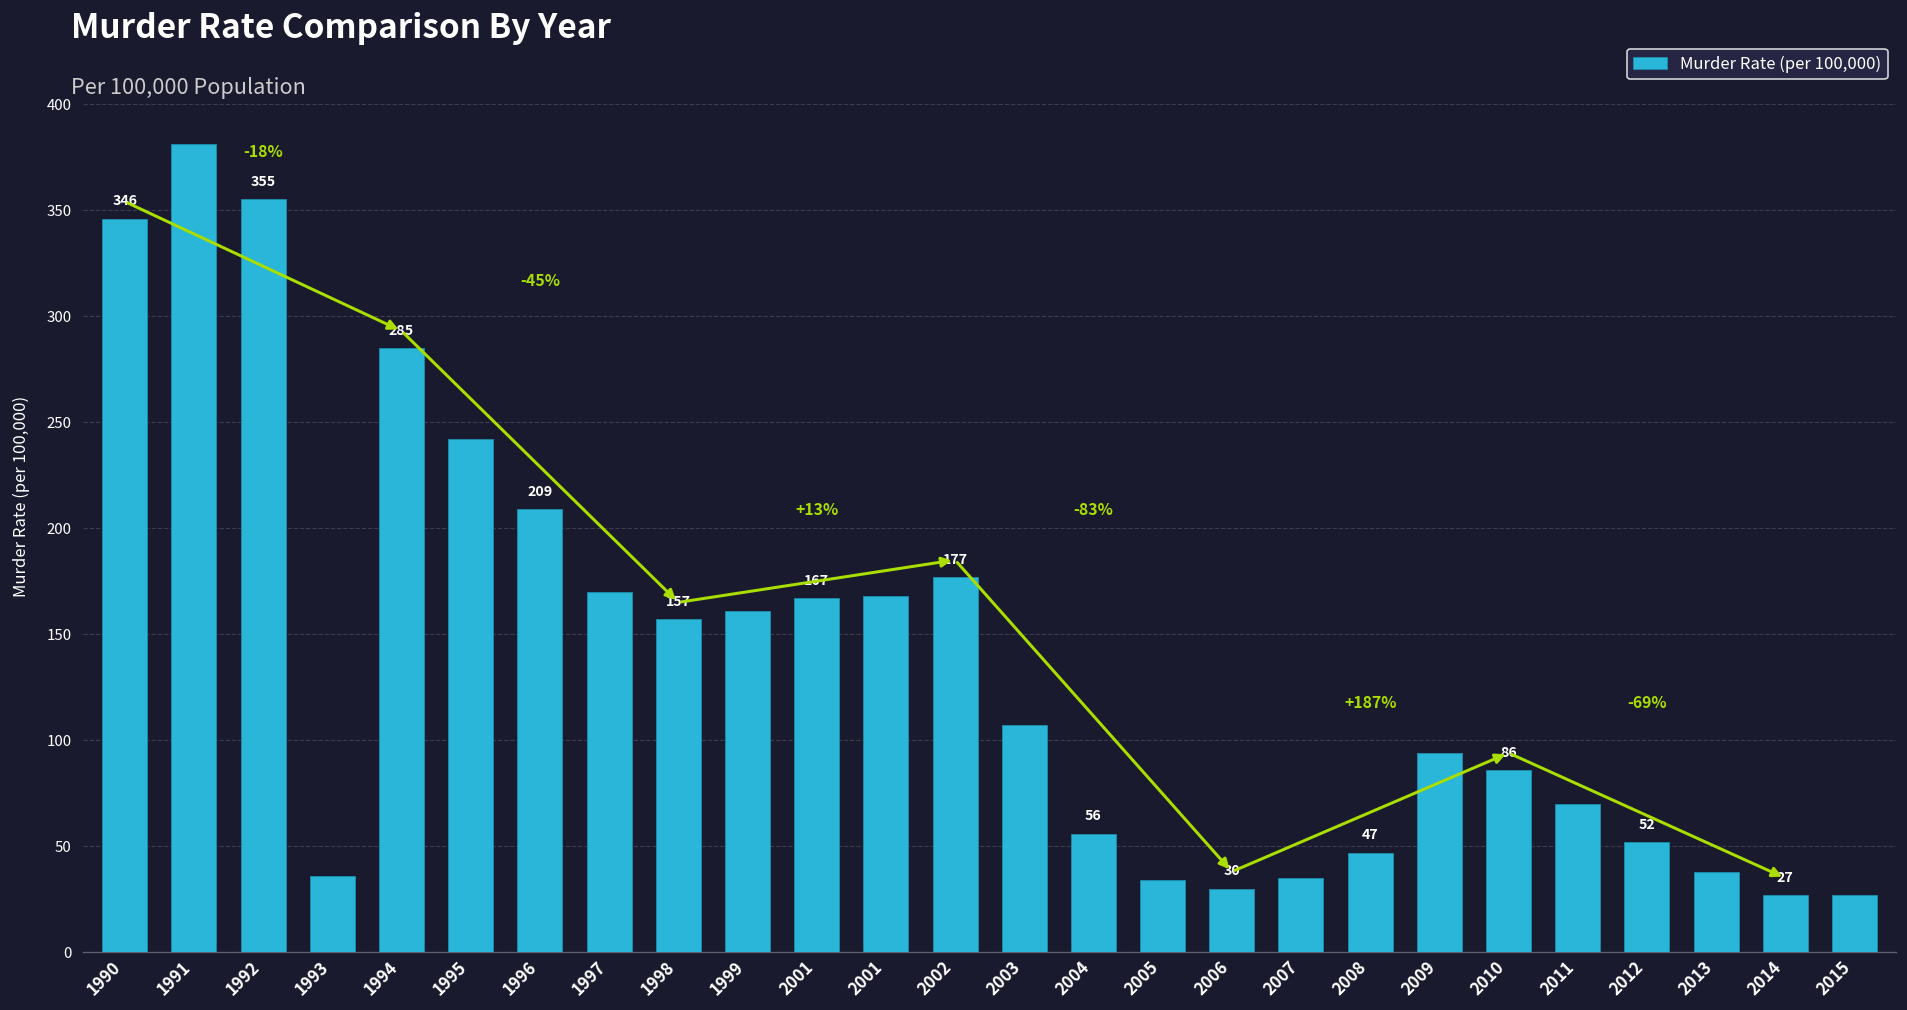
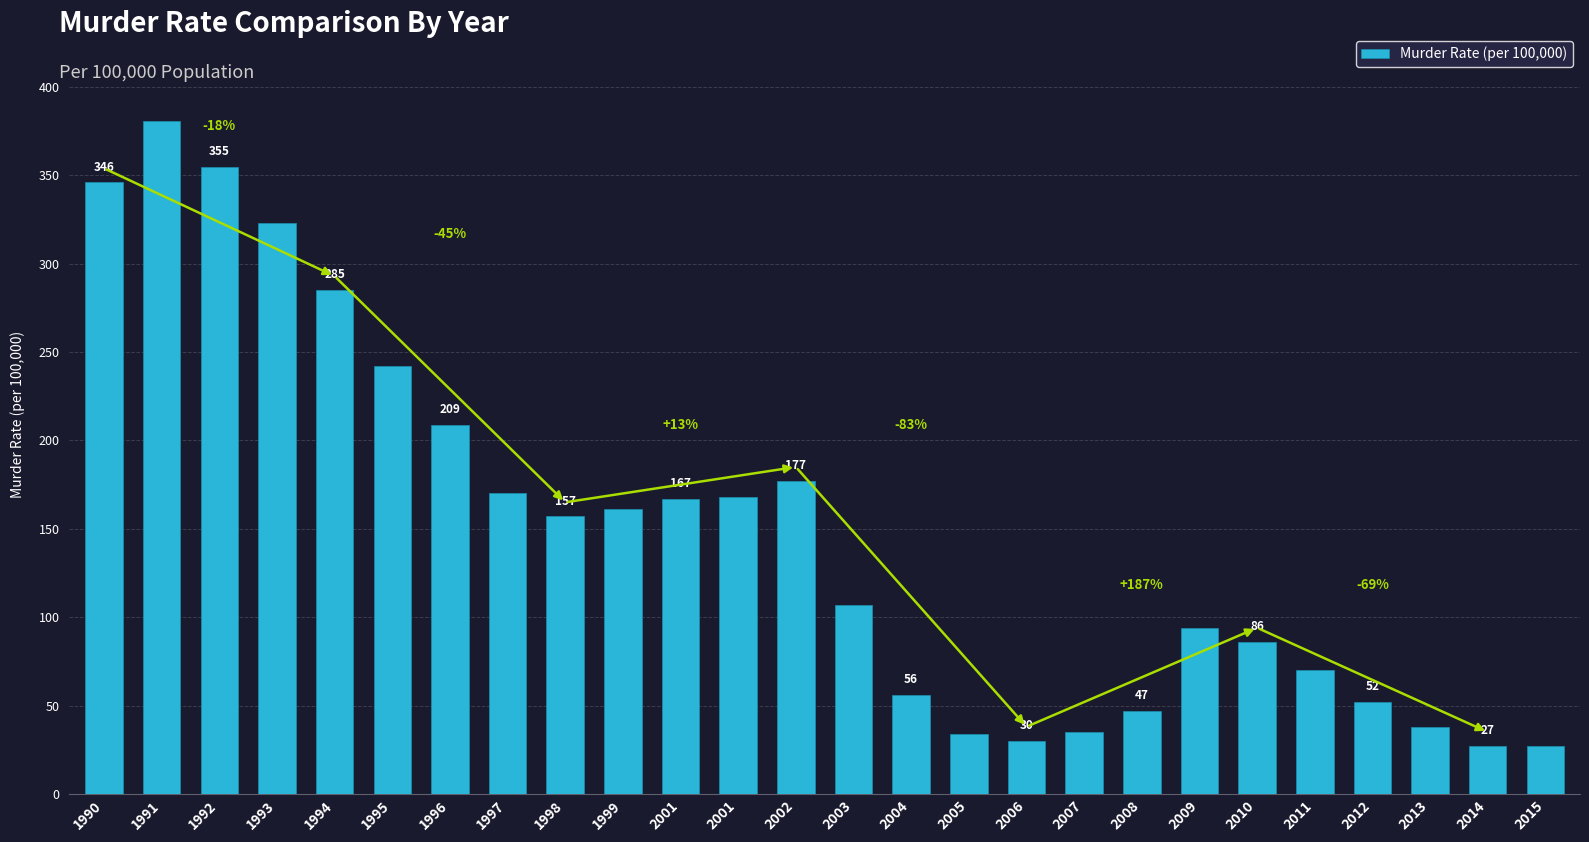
1993: 36 -> 323
